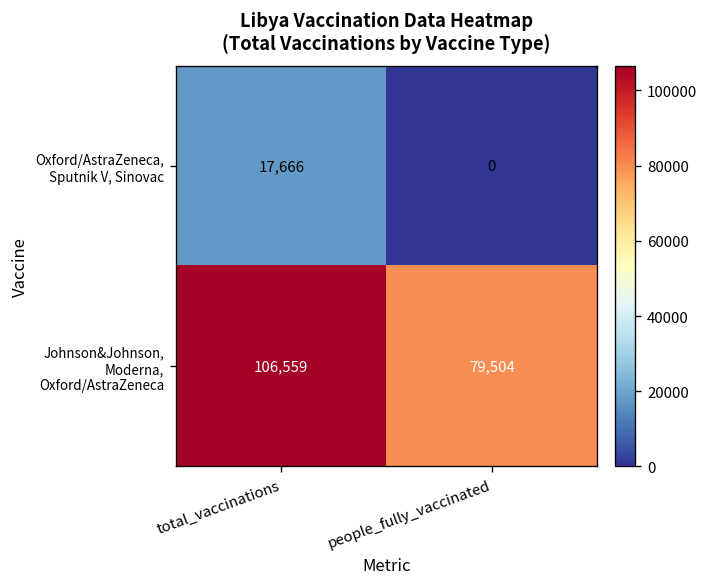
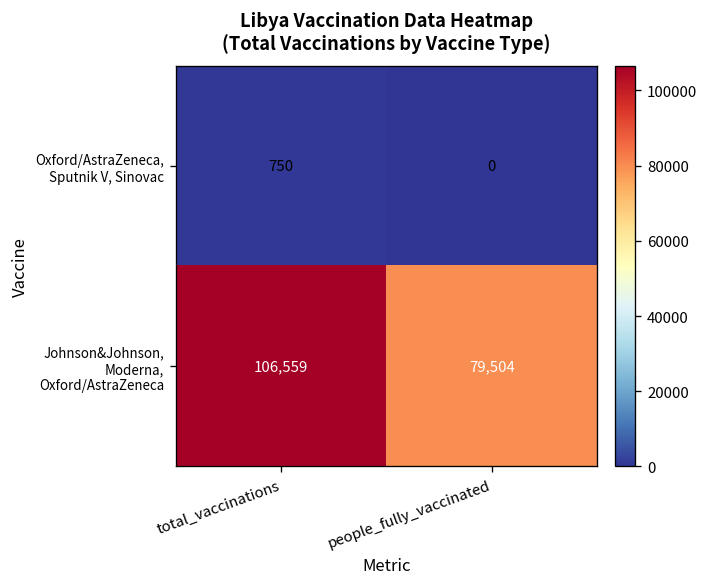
Oxford/AstraZeneca, Sputnik V, Sinovac, total_vaccinations: 17,666 -> 750
